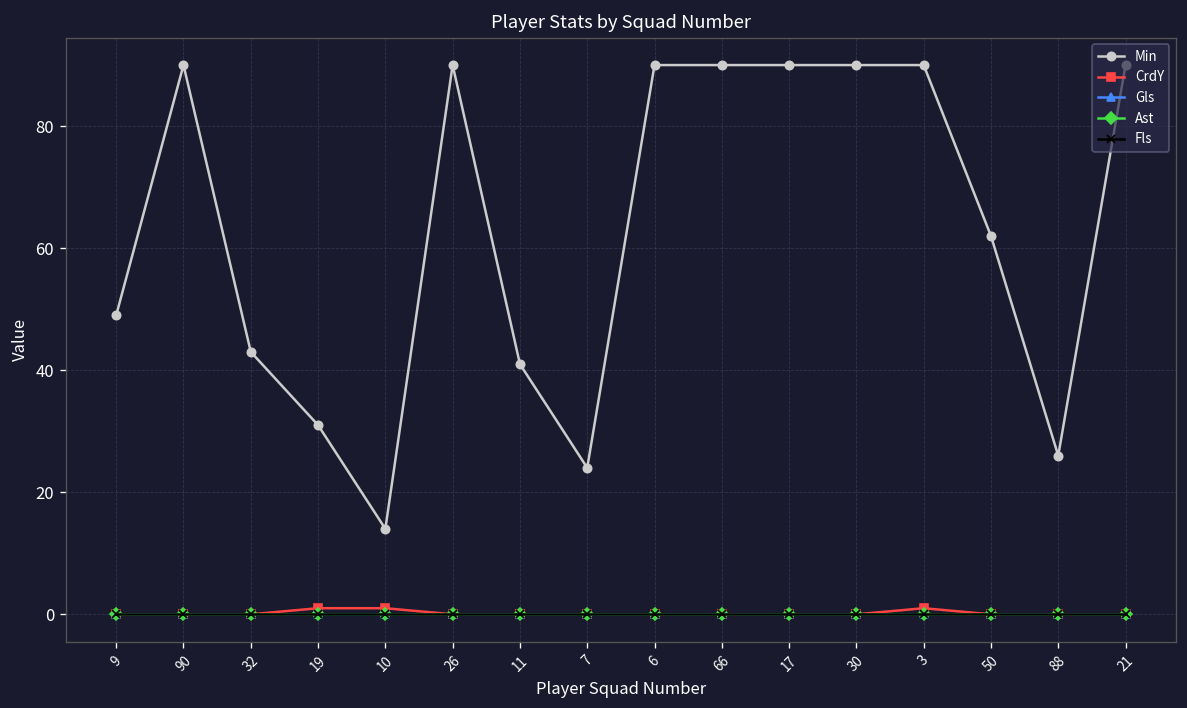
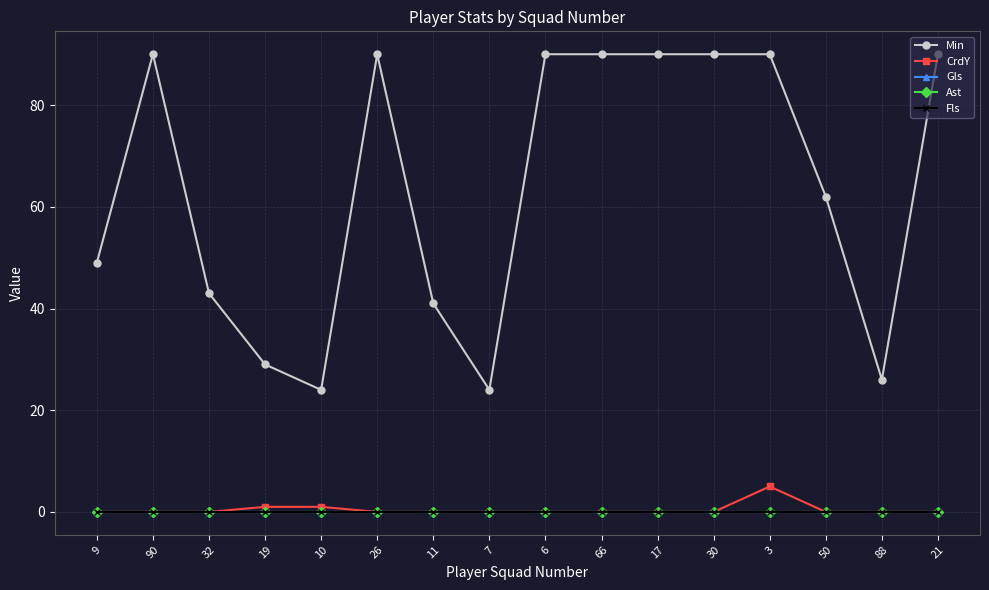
Min, 19: 31 -> 29
Min, 10: 14 -> 24
CrdY, 3: 1 -> 5
